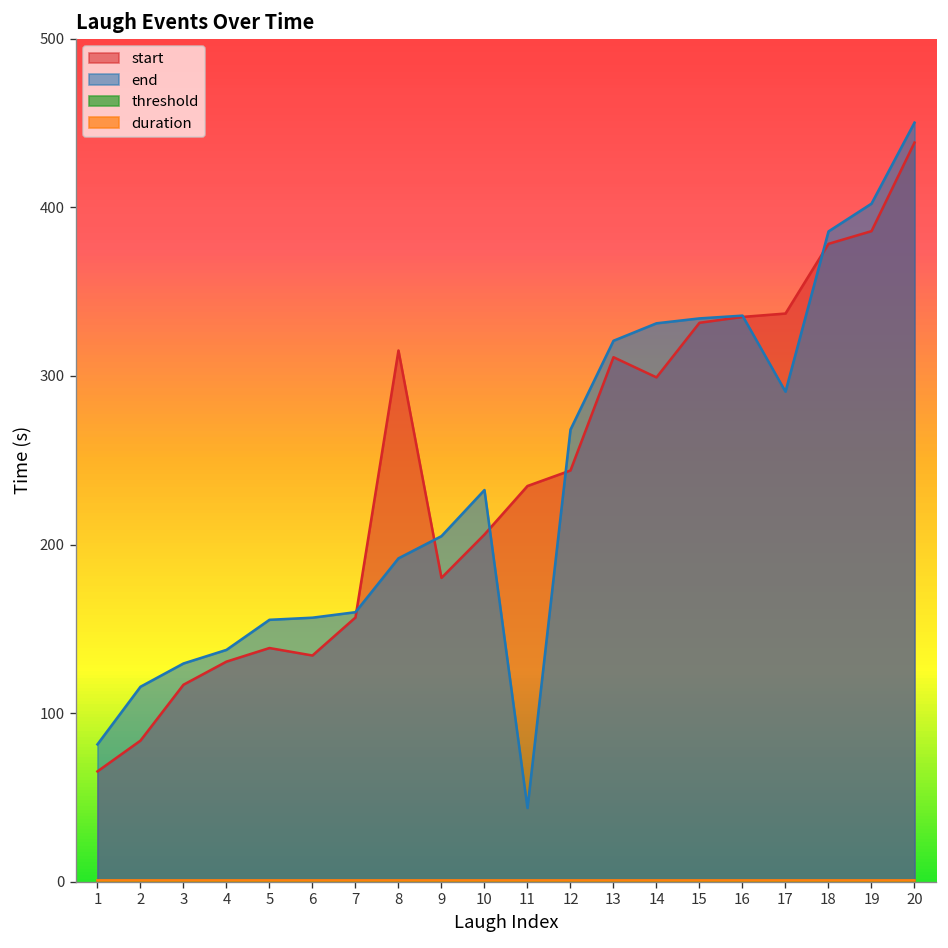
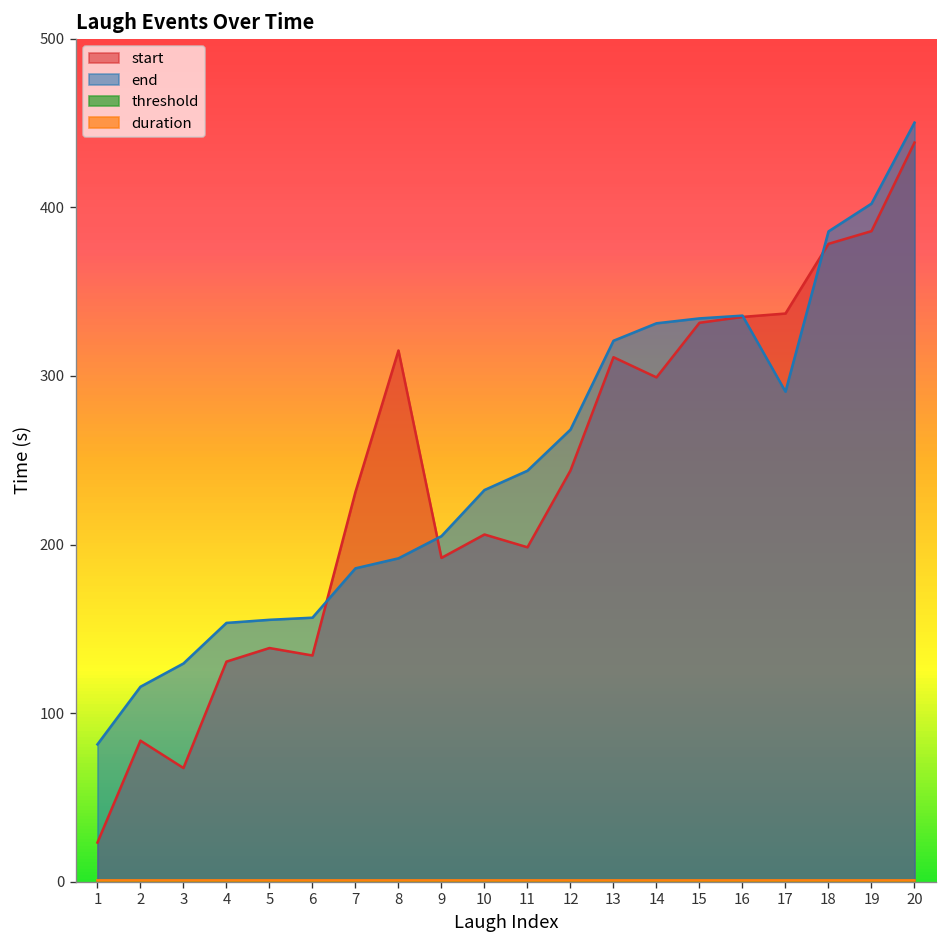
start, 1: 65 -> 23
start, 3: 117 -> 67
end, 4: 138 -> 154
start, 7: 157 -> 231
end, 7: 160 -> 186
start, 9: 180 -> 192
start, 11: 235 -> 198
end, 11: 44 -> 244
